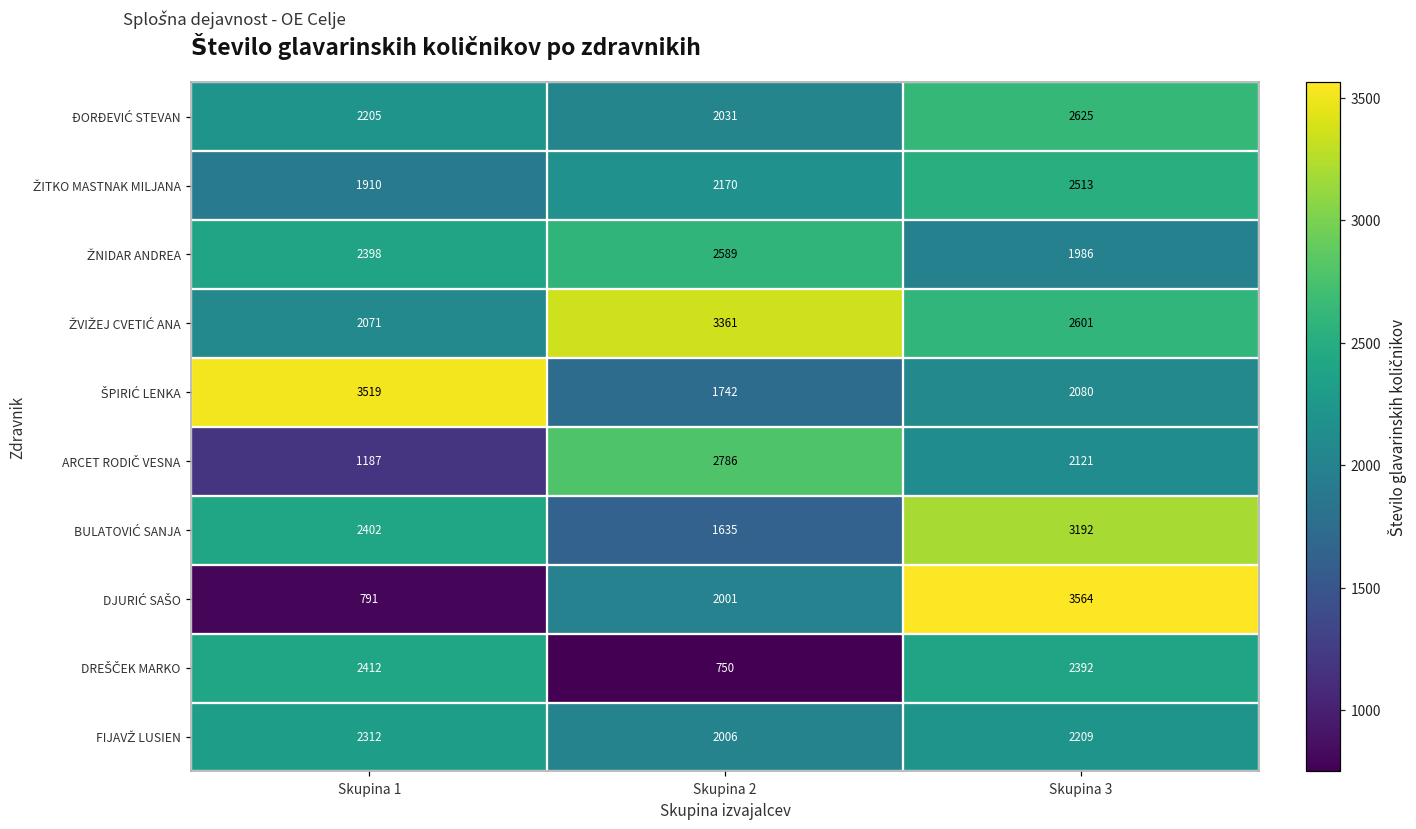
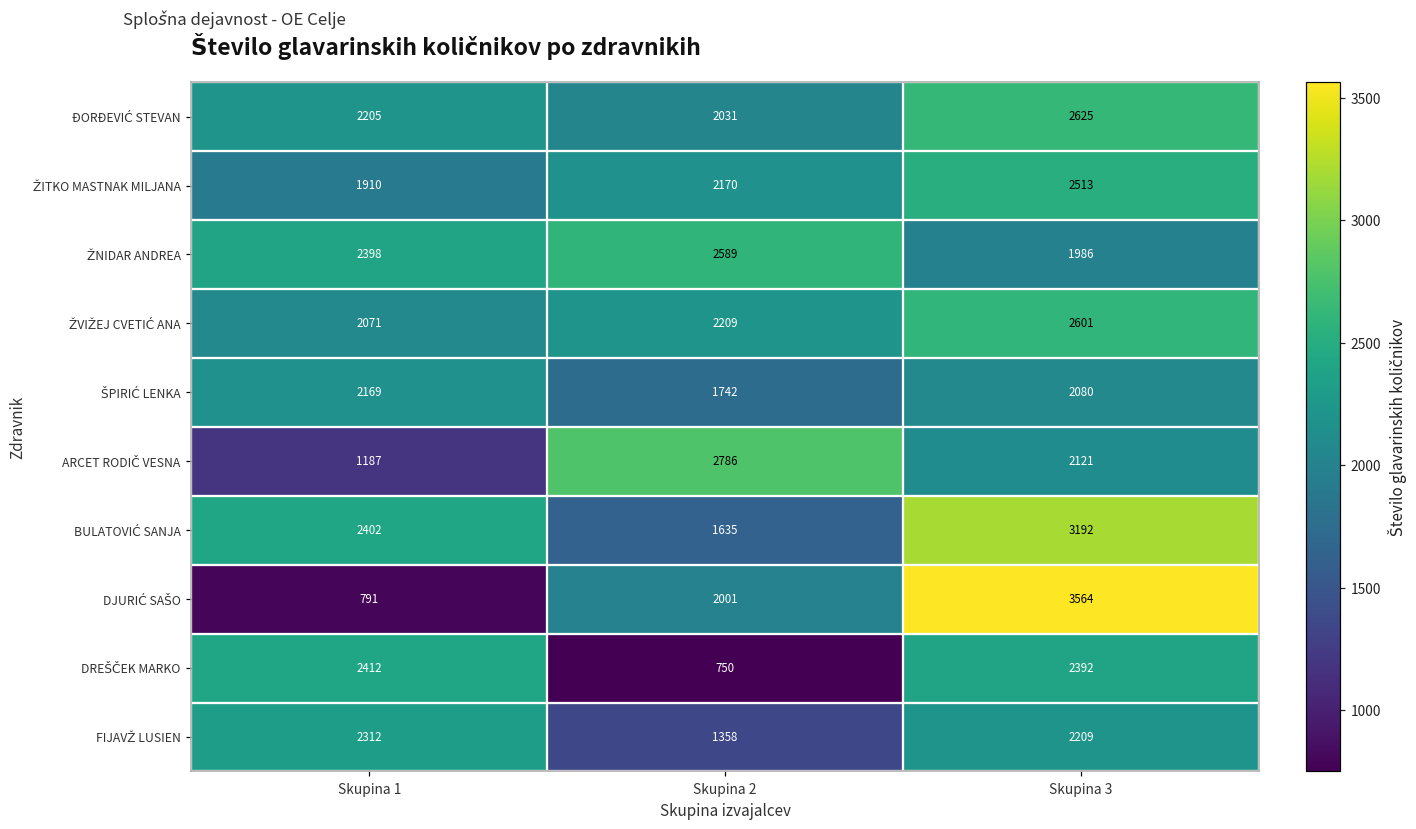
ŽVIŽEJ CVETIĆ ANA, Skupina 2: 3361 -> 2209
ŠPIRIĆ LENKA, Skupina 1: 3519 -> 2169
FIJAVŽ LUSIEN, Skupina 2: 2006 -> 1358
